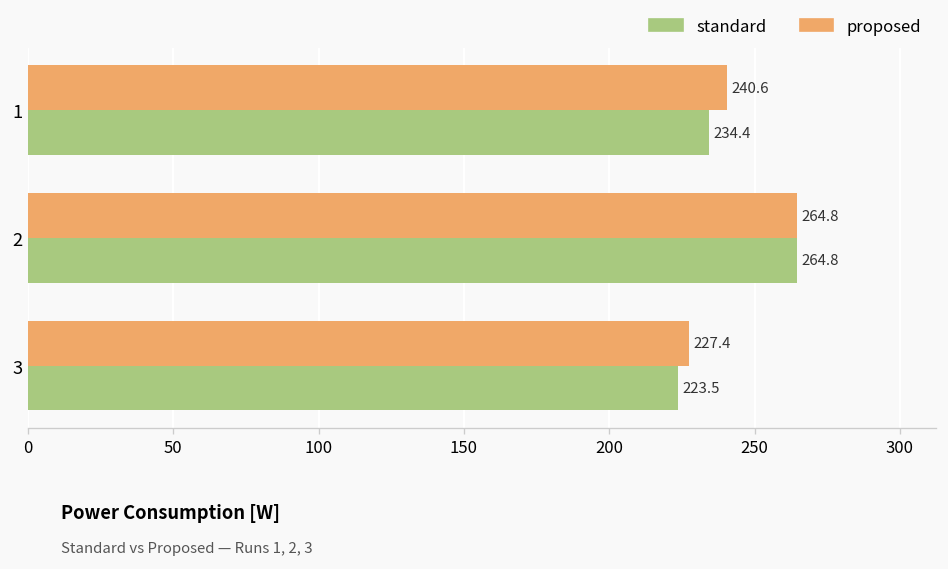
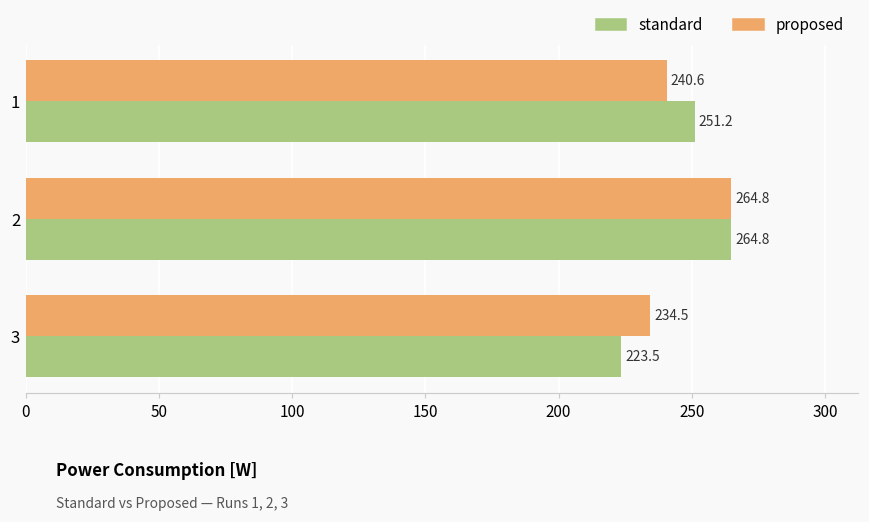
standard, 1: 234.4 -> 251.2
proposed, 3: 227.4 -> 234.5
